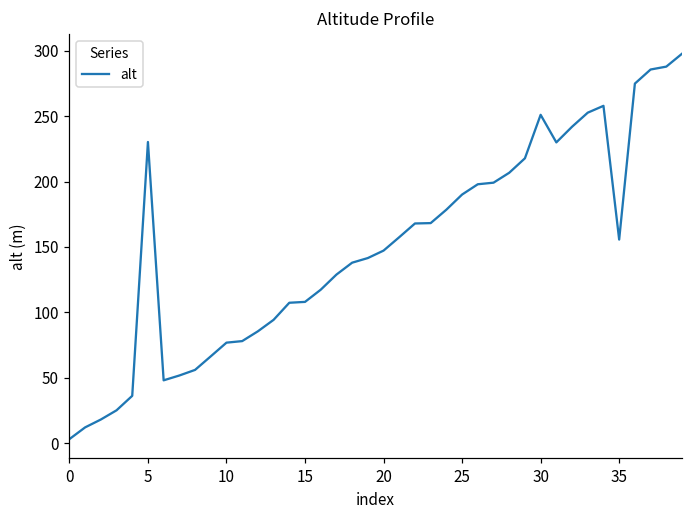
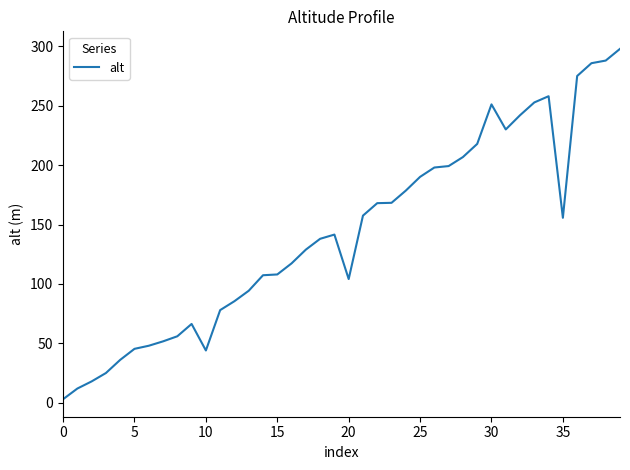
5: 230 -> 45
10: 77 -> 44
20: 147 -> 104
